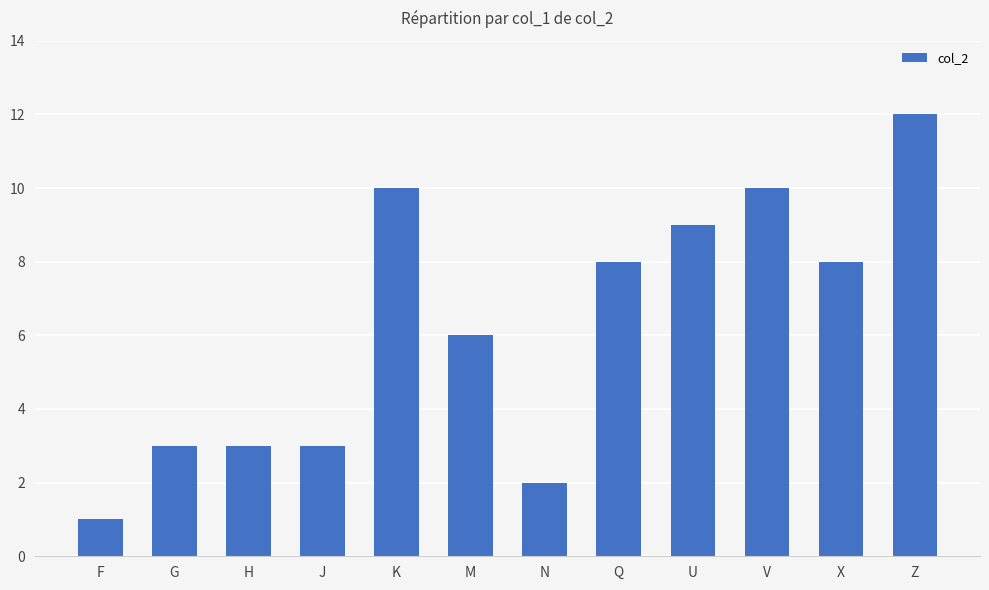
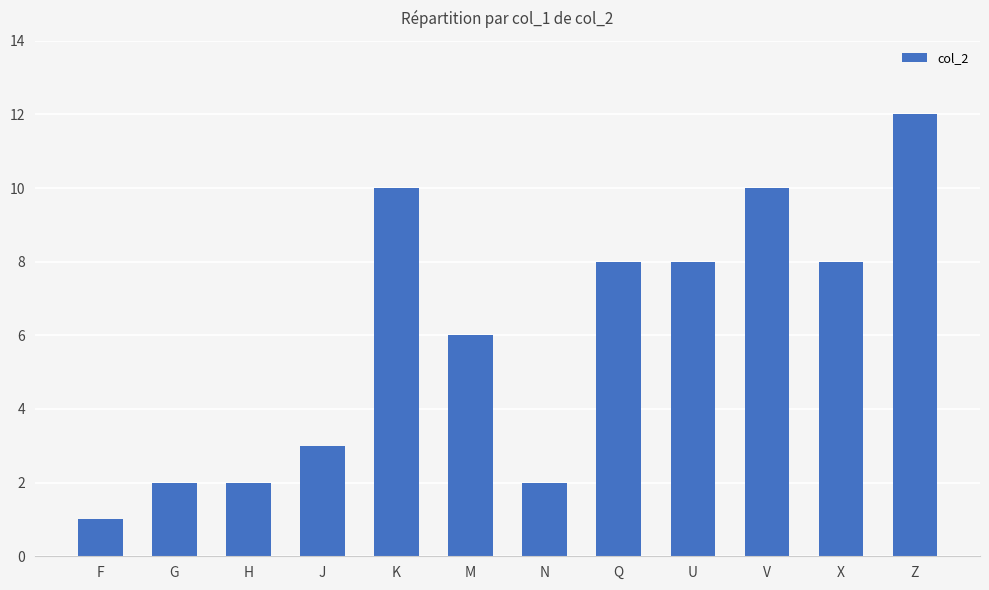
G: 3 -> 2
H: 3 -> 2
U: 9 -> 8
